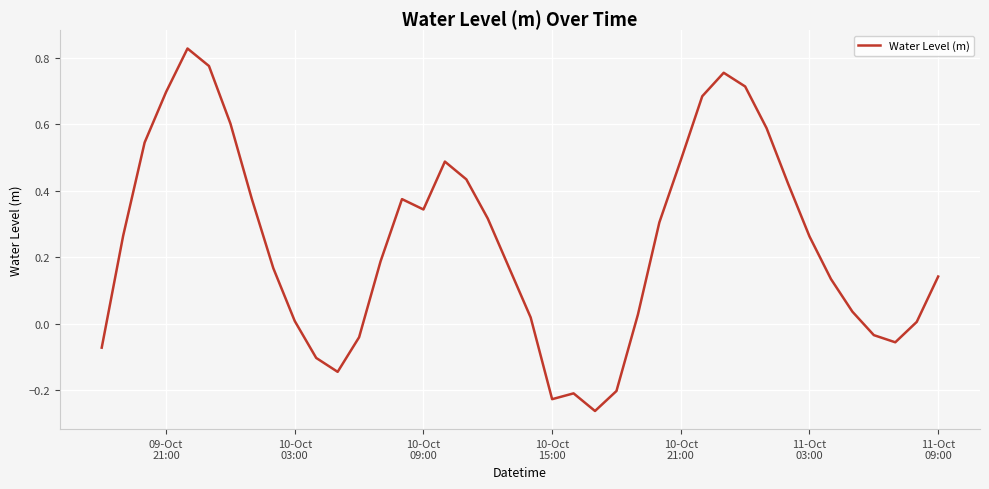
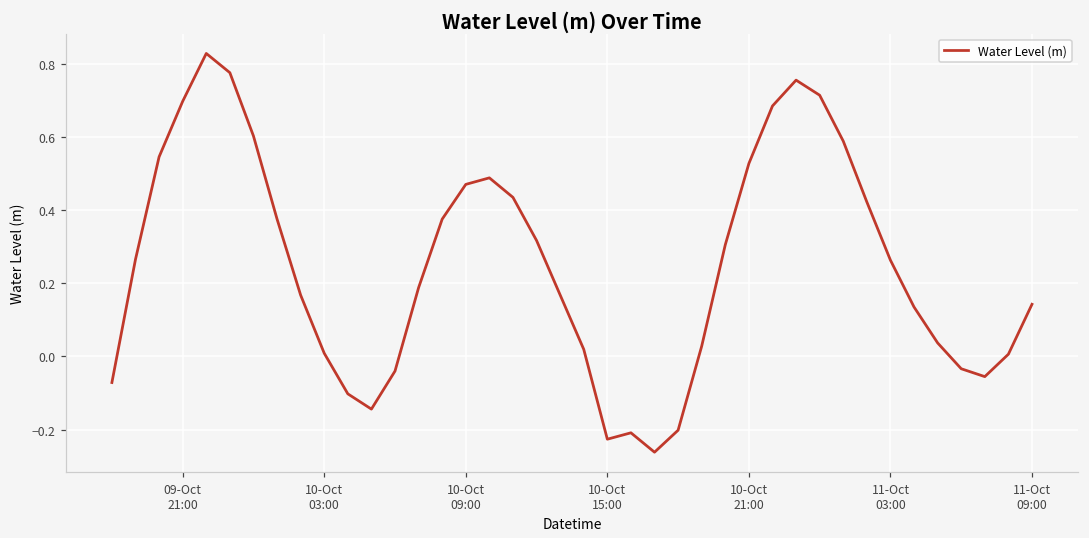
10-Oct 09:00: 0.34 -> 0.47
10-Oct 21:00: 0.49 -> 0.53
